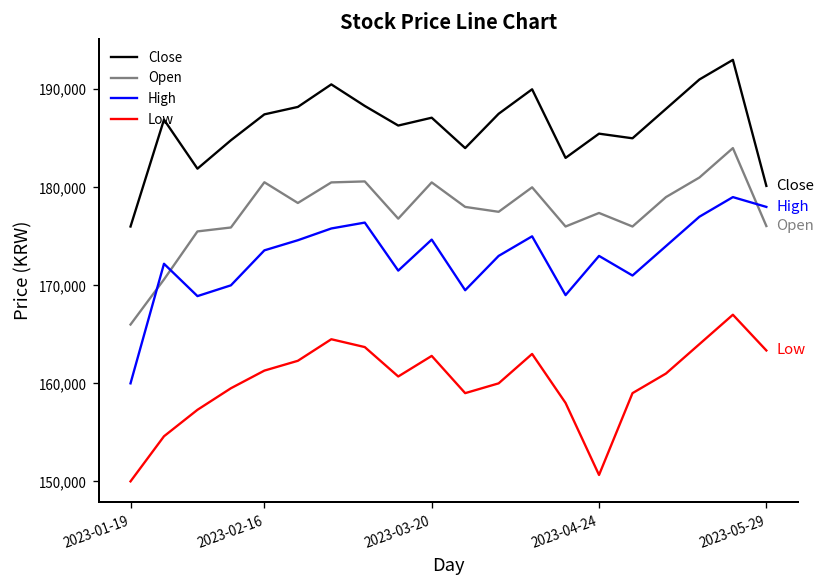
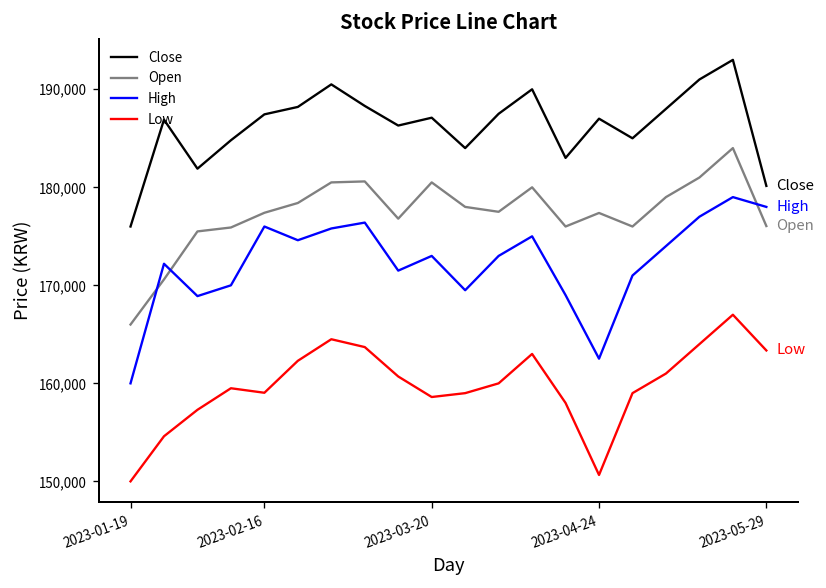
Open, 2023-02-16: 181,000 -> 177,000
High, 2023-02-16: 174,000 -> 176,000
Low, 2023-02-16: 161,000 -> 159,000
High, 2023-03-20: 175,000 -> 173,000
Low, 2023-03-20: 163,000 -> 159,000
Close, 2023-04-24: 185,000 -> 187,000
High, 2023-04-24: 173,000 -> 163,000
